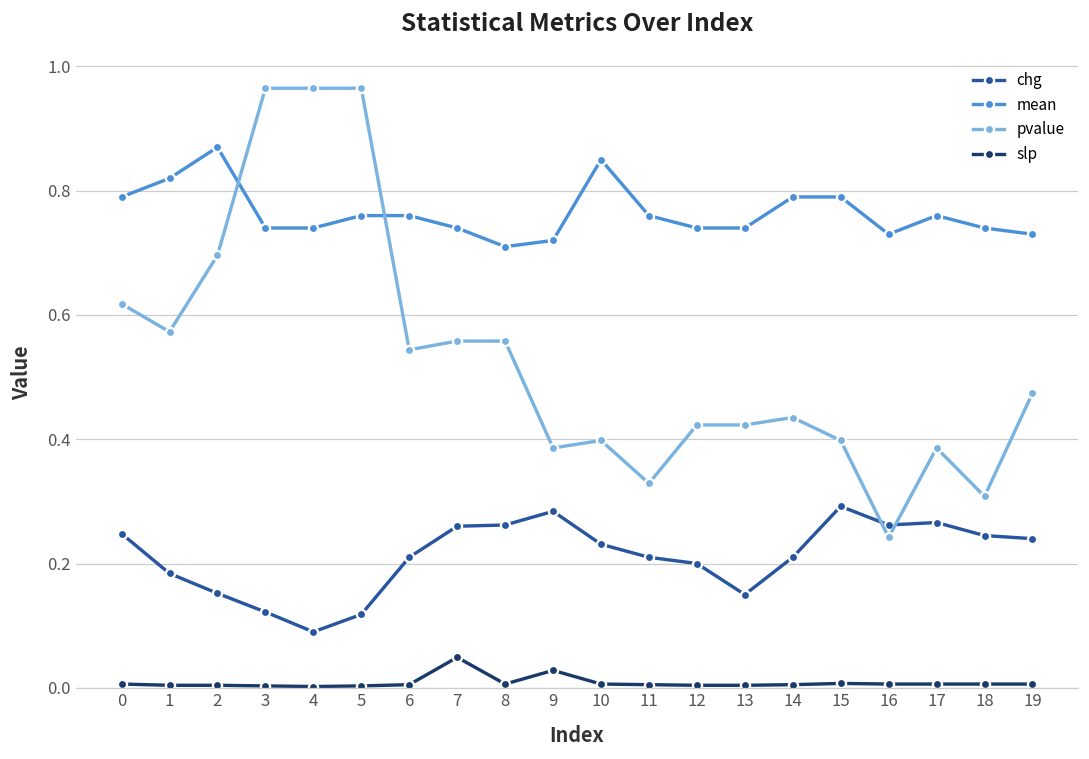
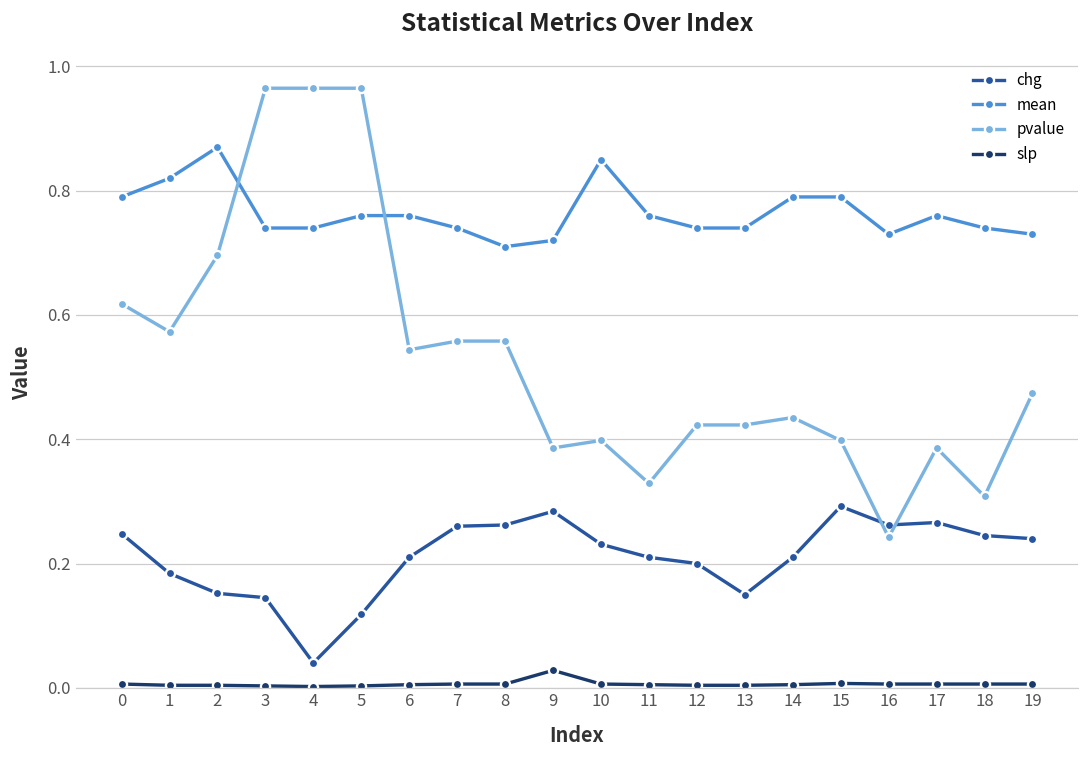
chg, 3: 0.12 -> 0.15
chg, 4: 0.09 -> 0.04
slp, 7: 0.05 -> 0.01
